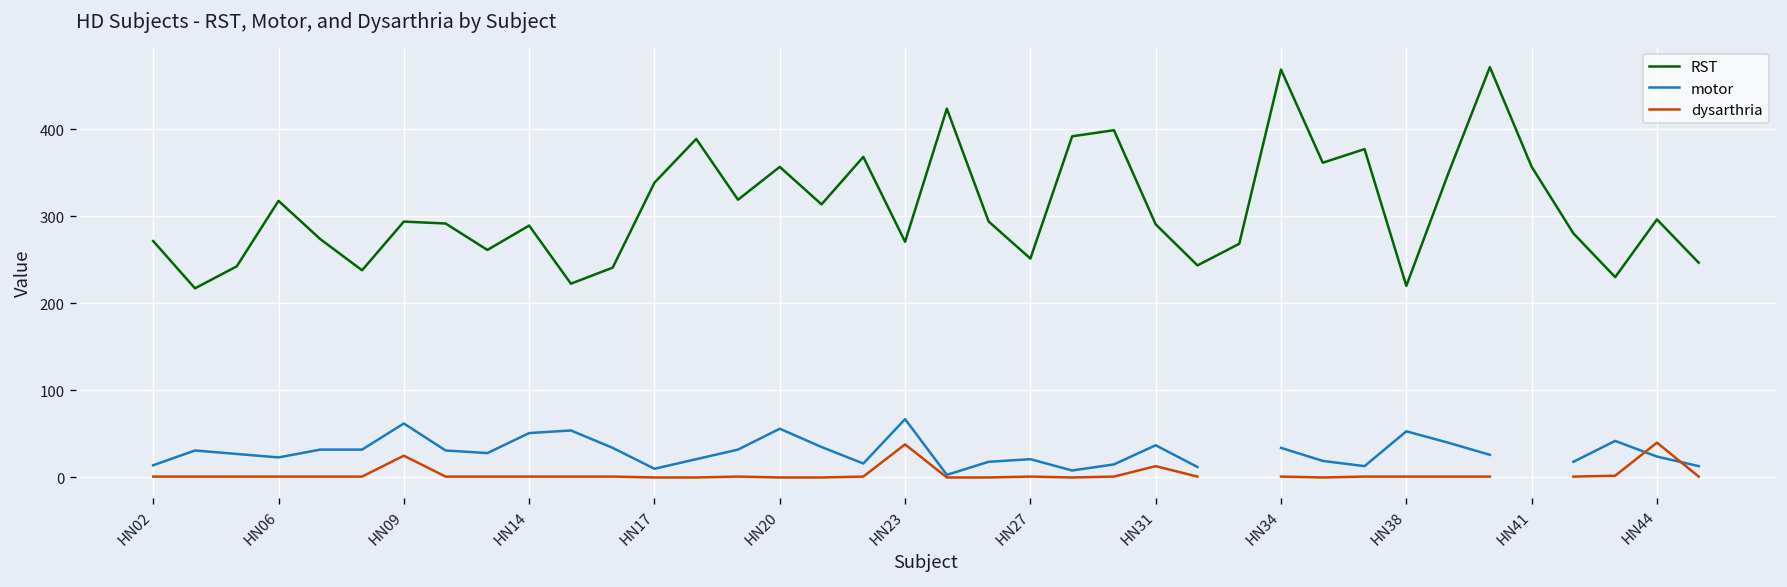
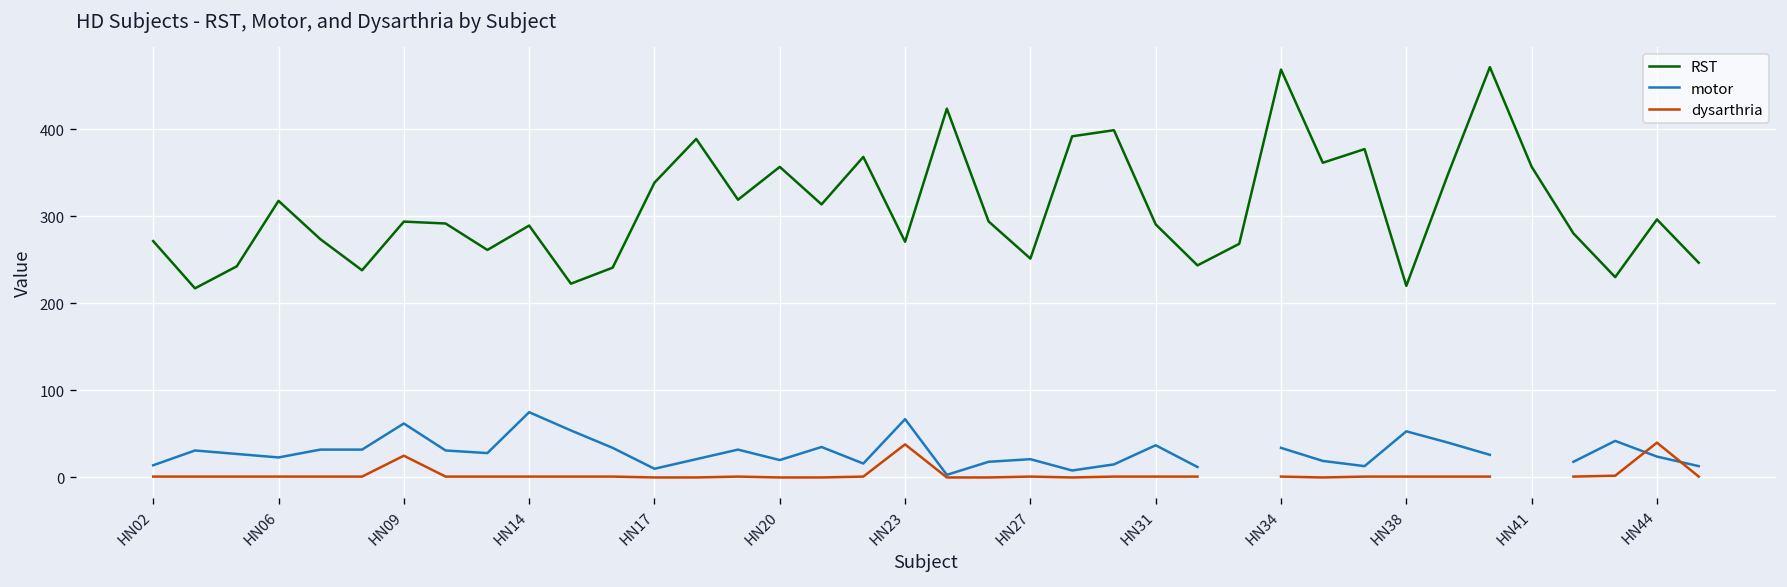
motor, HN14: 50 -> 80
motor, HN20: 60 -> 20
dysarthria, HN31: 10 -> 0
